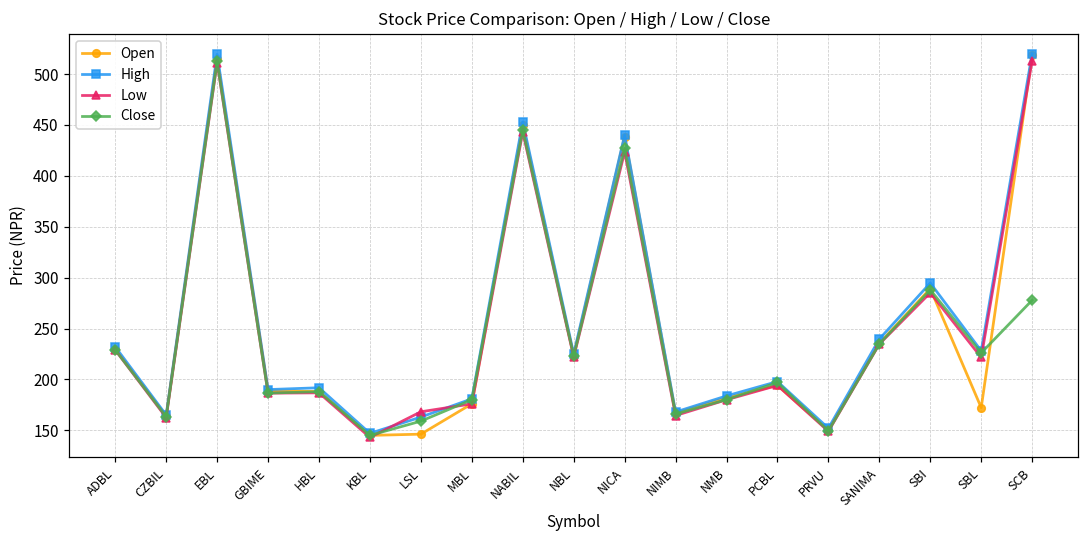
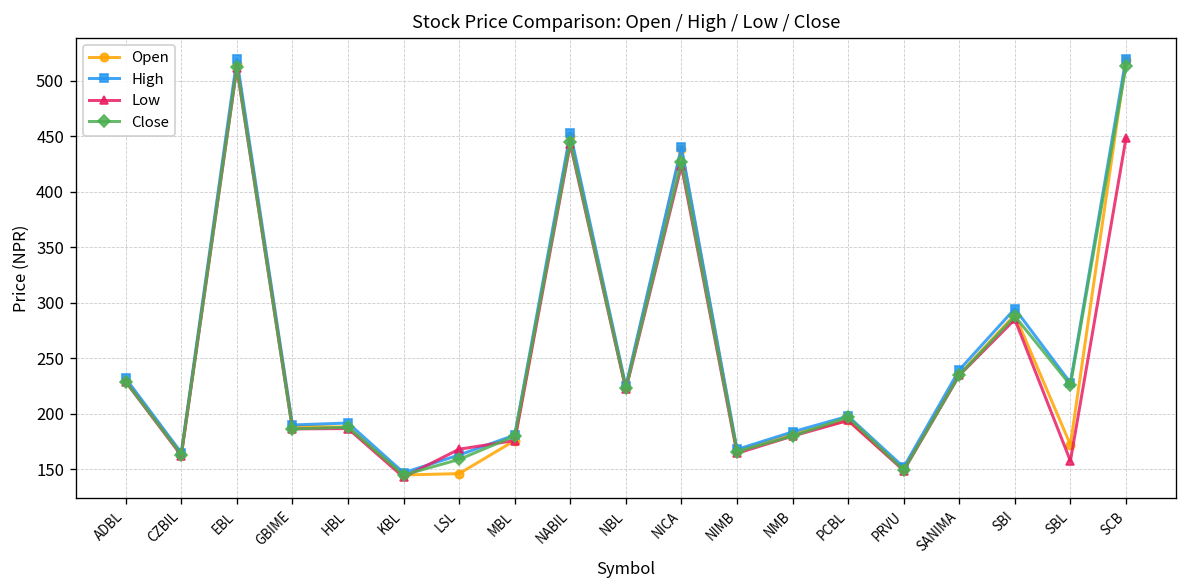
Low, SBL: 220 -> 160
Low, SCB: 510 -> 450
Close, SCB: 280 -> 510
